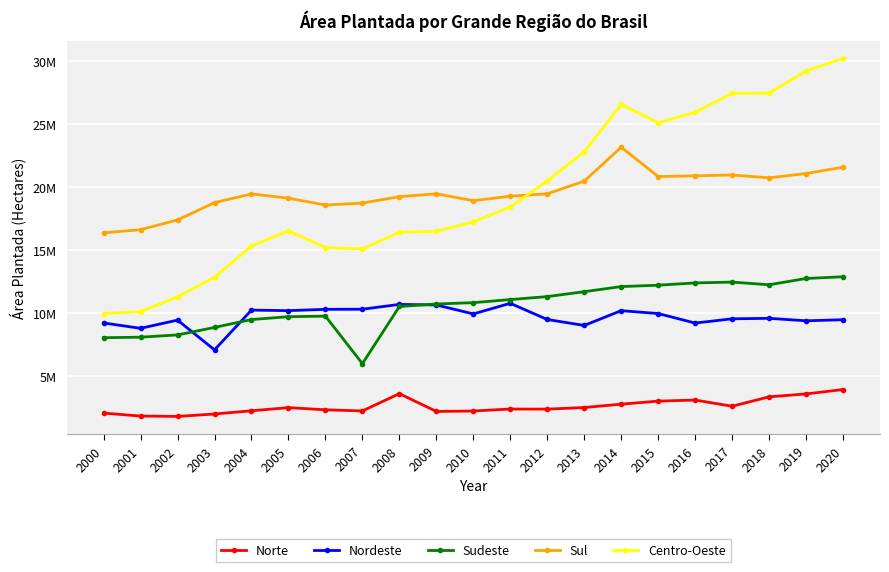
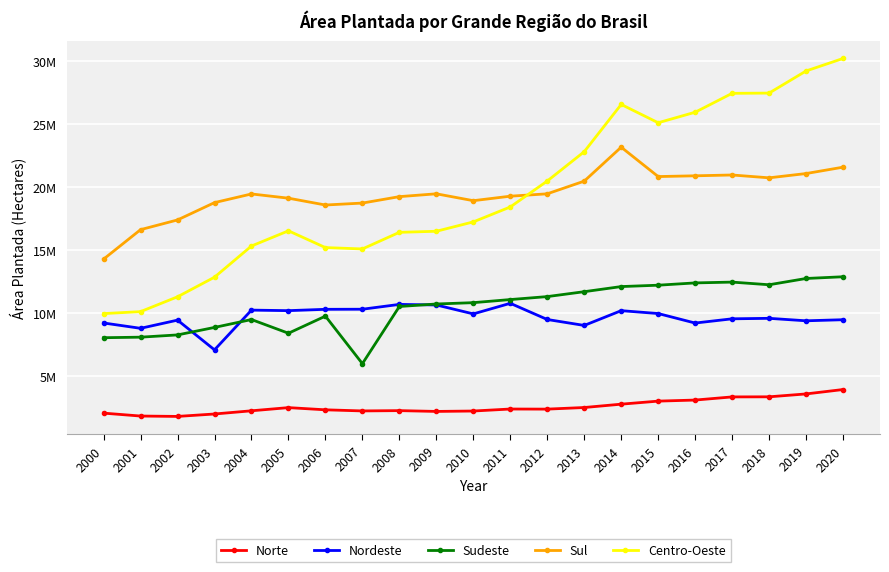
Sul, 2000: 16300000 -> 14300000
Sudeste, 2005: 9700000 -> 8400000
Norte, 2008: 3600000 -> 2300000
Norte, 2017: 2600000 -> 3300000
